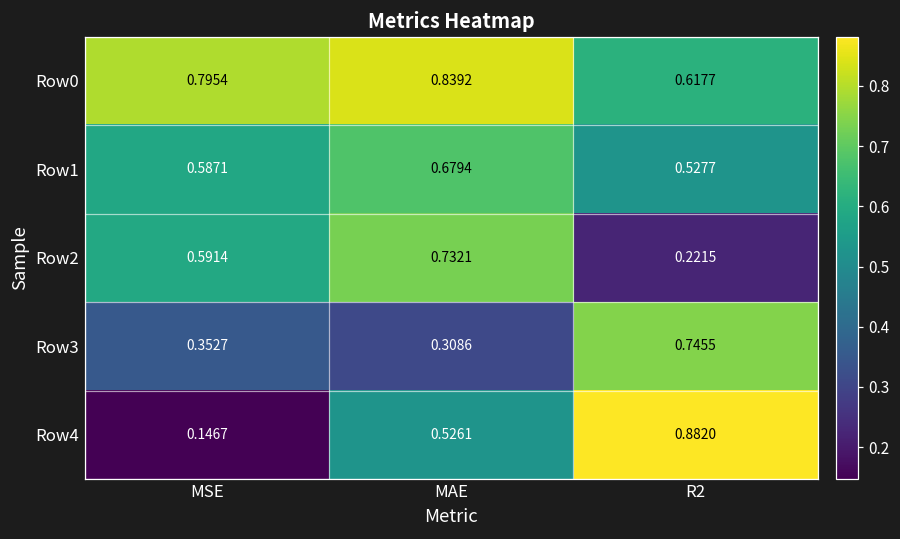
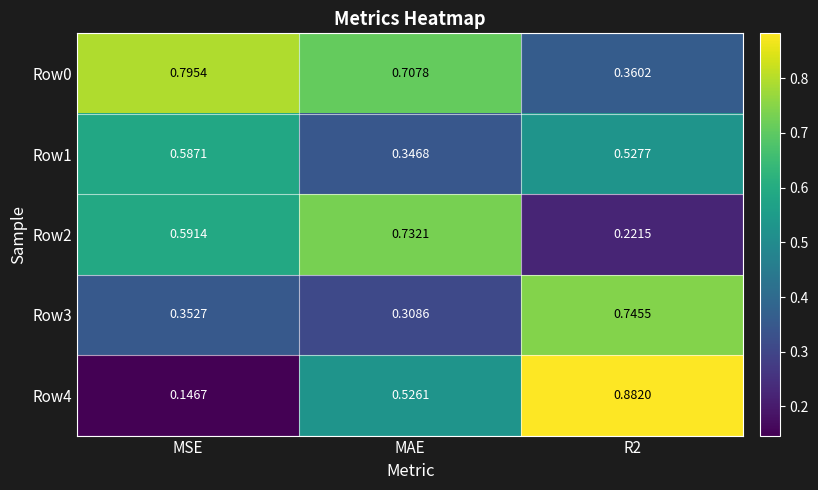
Row0, MAE: 0.8392 -> 0.7078
Row0, R2: 0.6177 -> 0.3602
Row1, MAE: 0.6794 -> 0.3468
